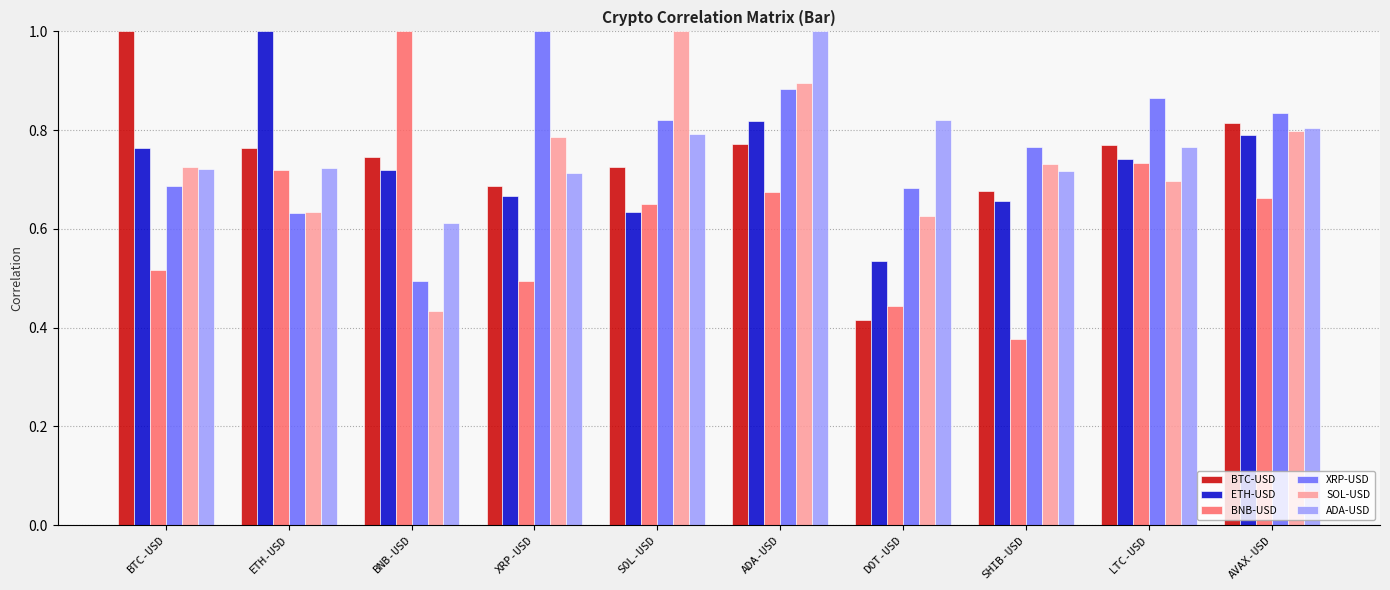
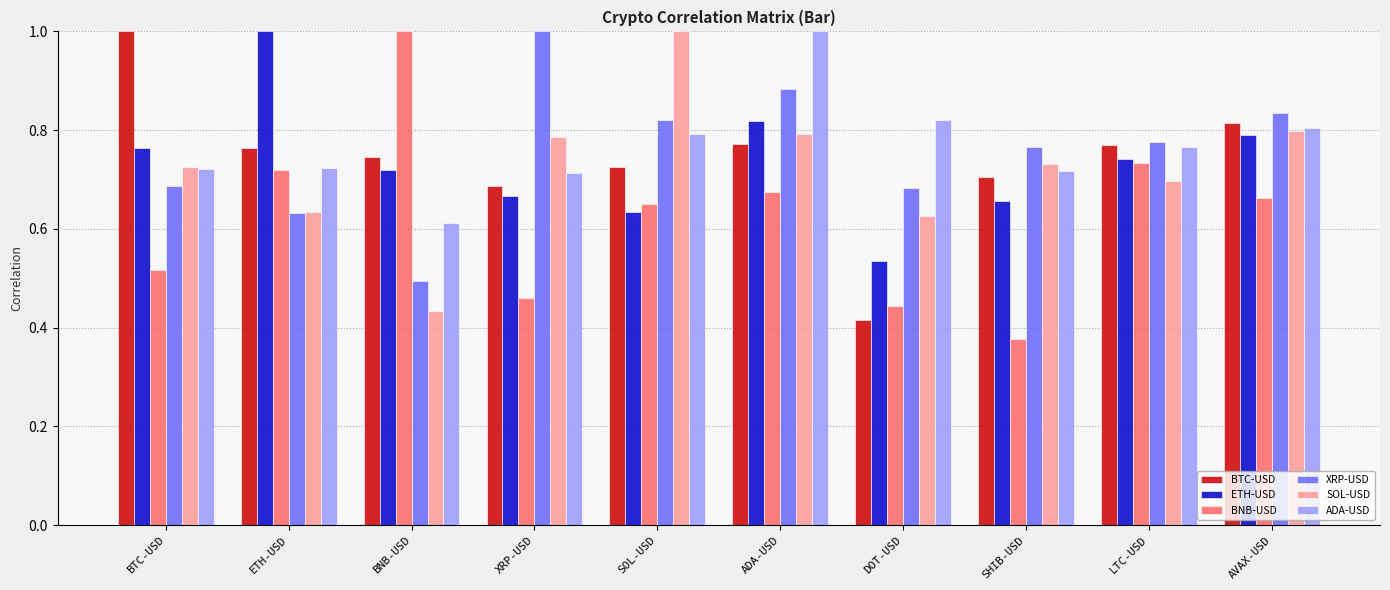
BNB-USD, XRP-USD: 0.49 -> 0.46
SOL-USD, ADA-USD: 0.90 -> 0.79
BTC-USD, SHIB-USD: 0.68 -> 0.70
XRP-USD, LTC-USD: 0.86 -> 0.78
